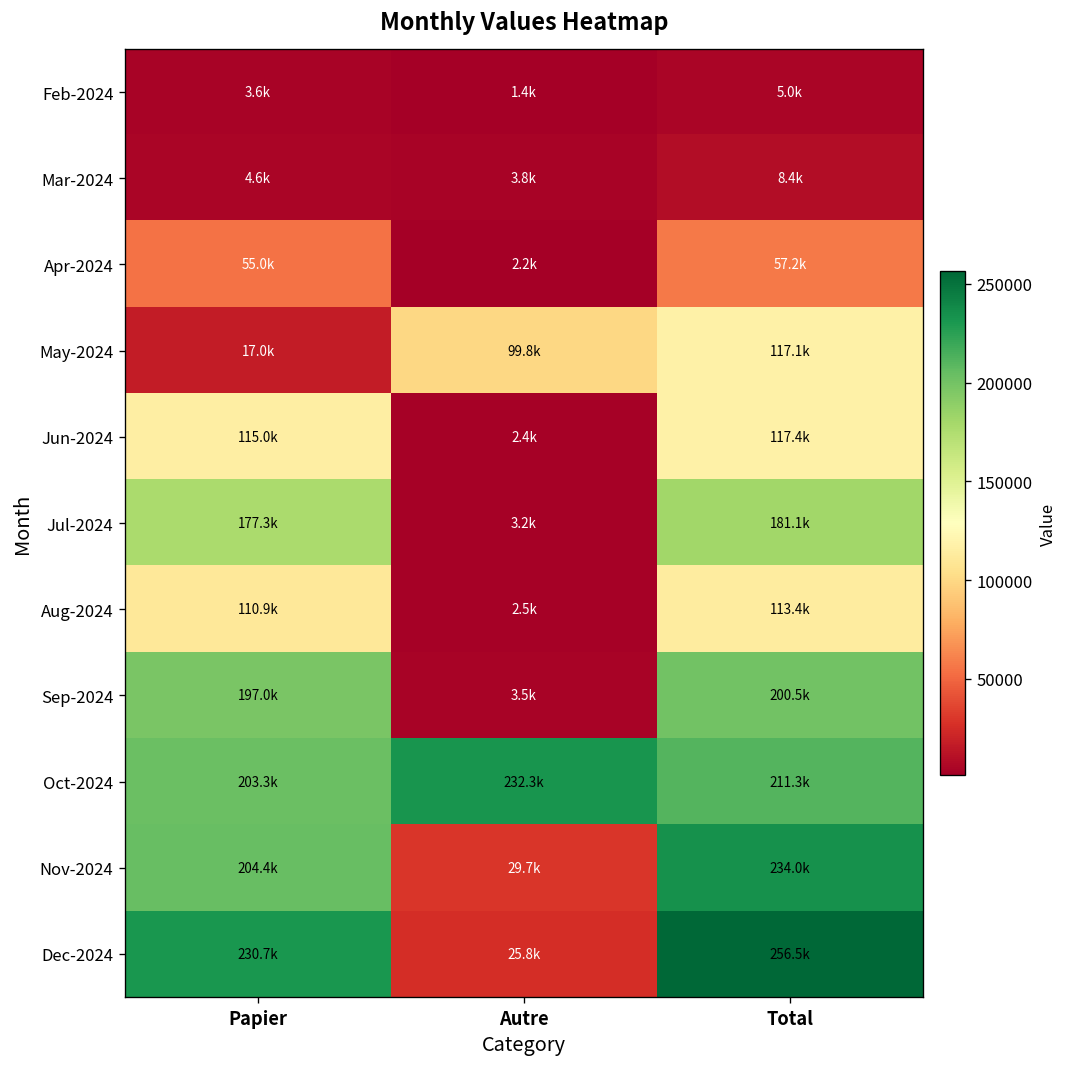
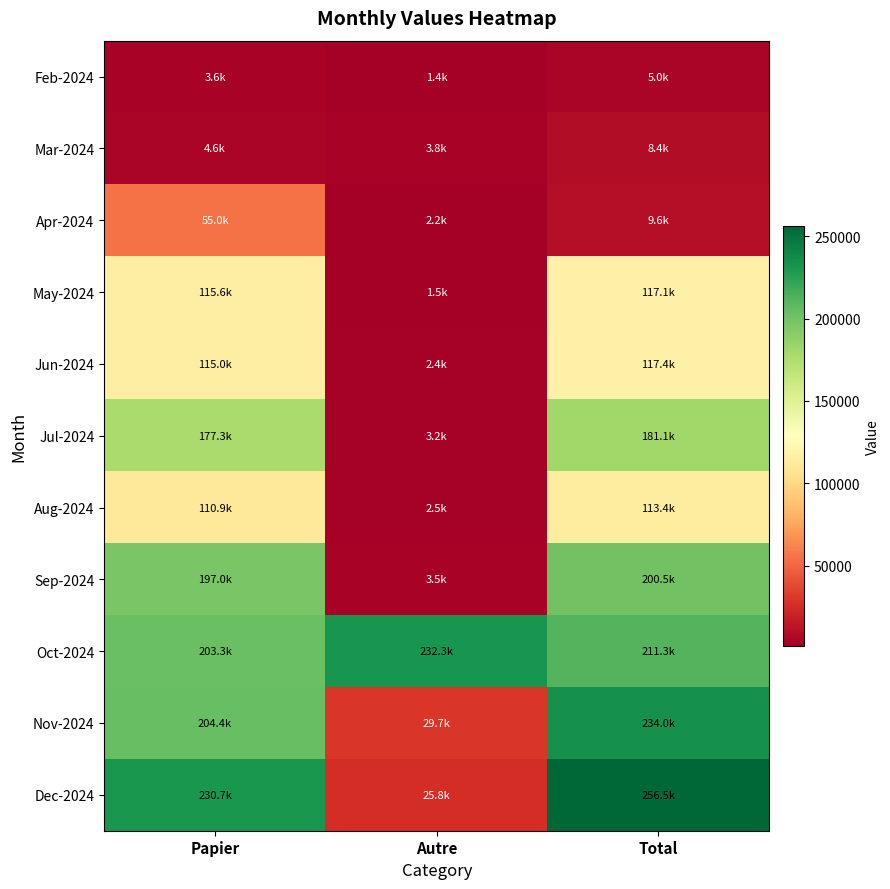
Apr-2024, Total: 57.2k -> 9.6k
May-2024, Papier: 17.0k -> 115.6k
May-2024, Autre: 99.8k -> 1.5k
